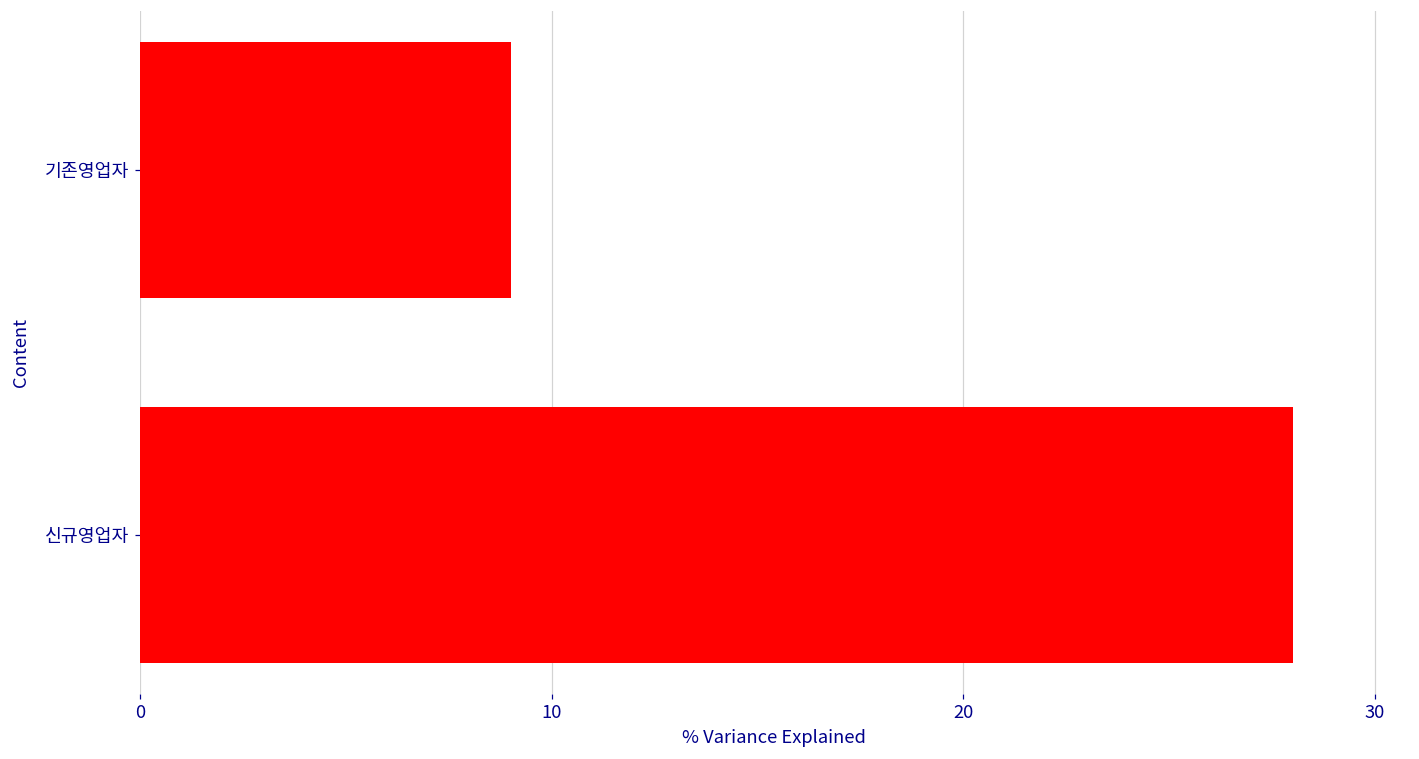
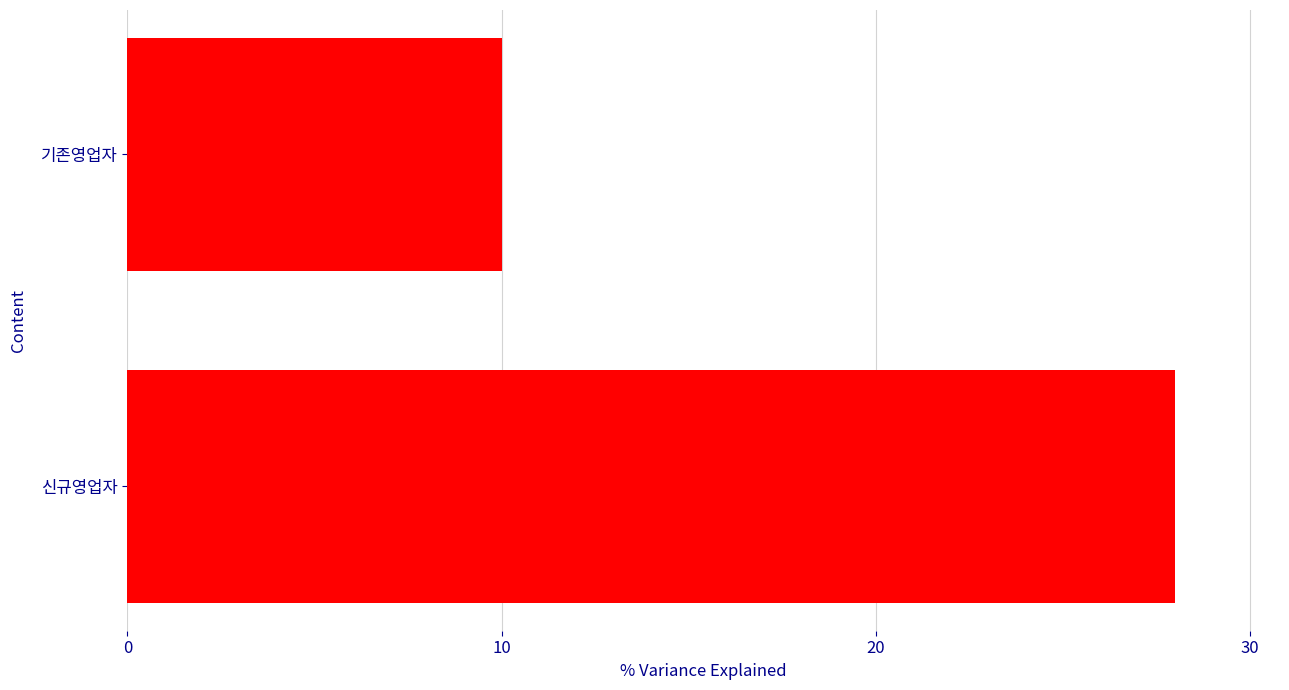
기존영업자: 9 -> 10
